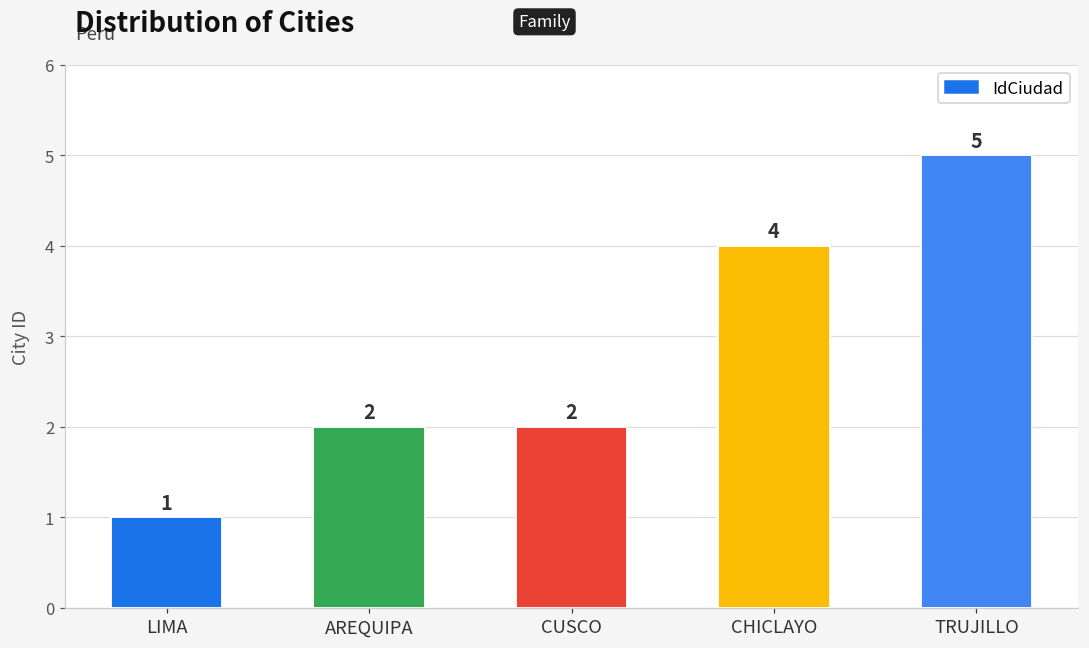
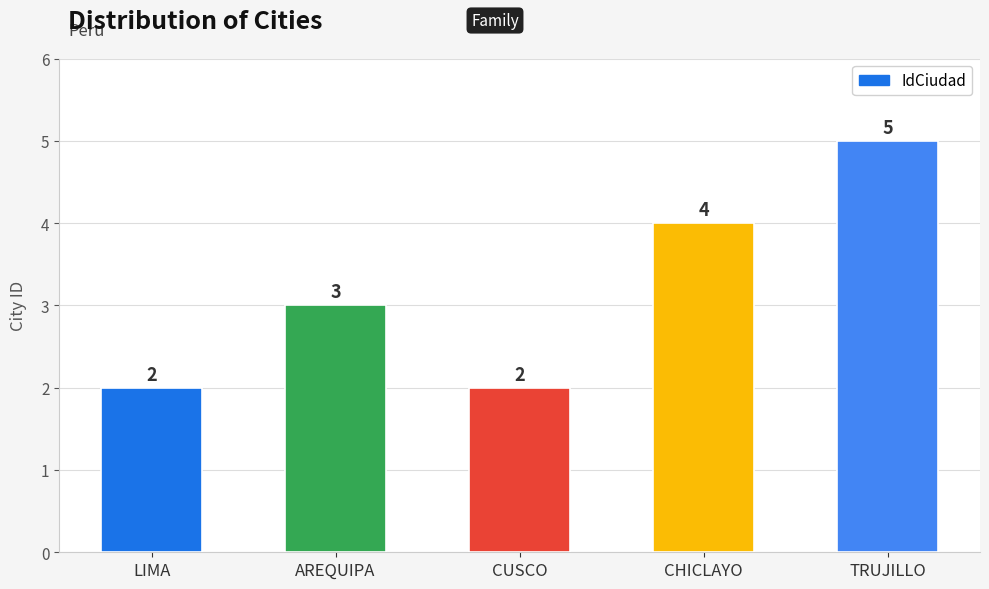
LIMA: 1 -> 2
AREQUIPA: 2 -> 3
